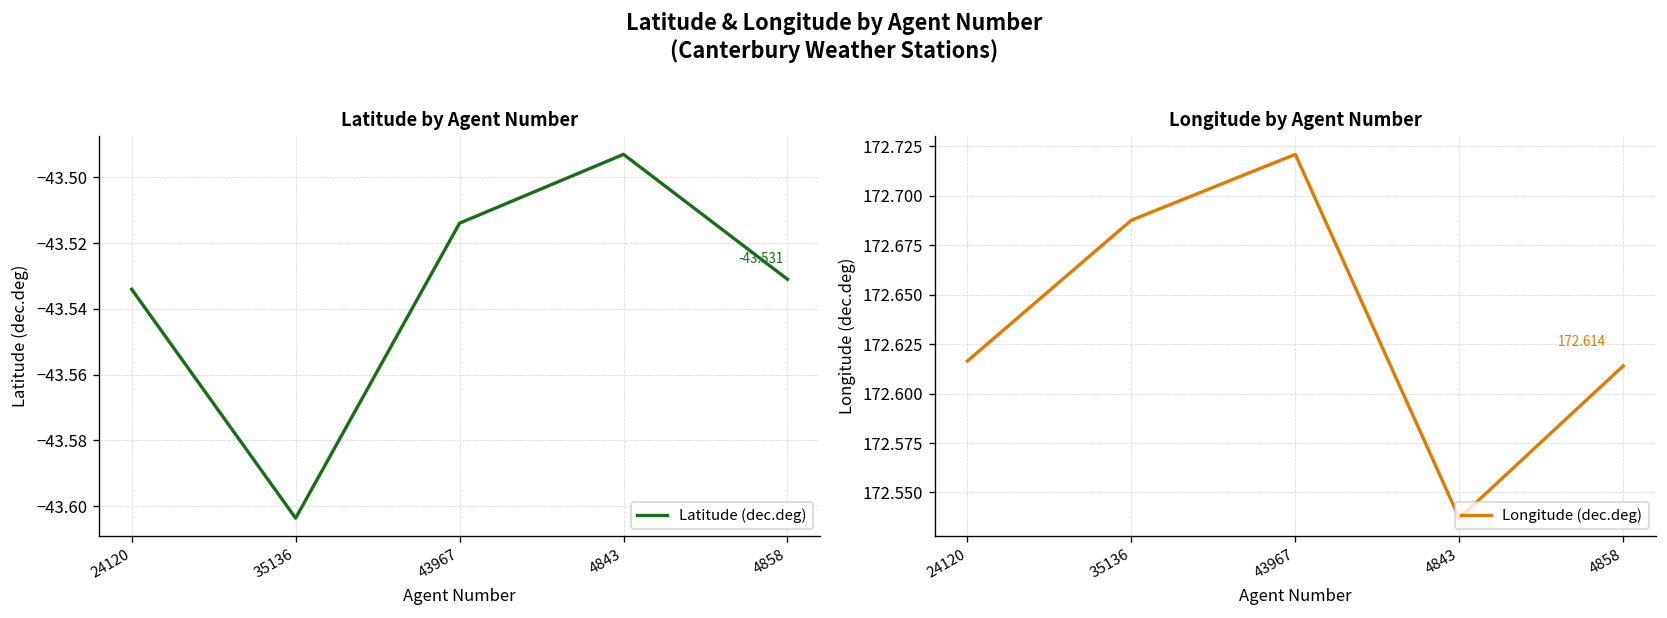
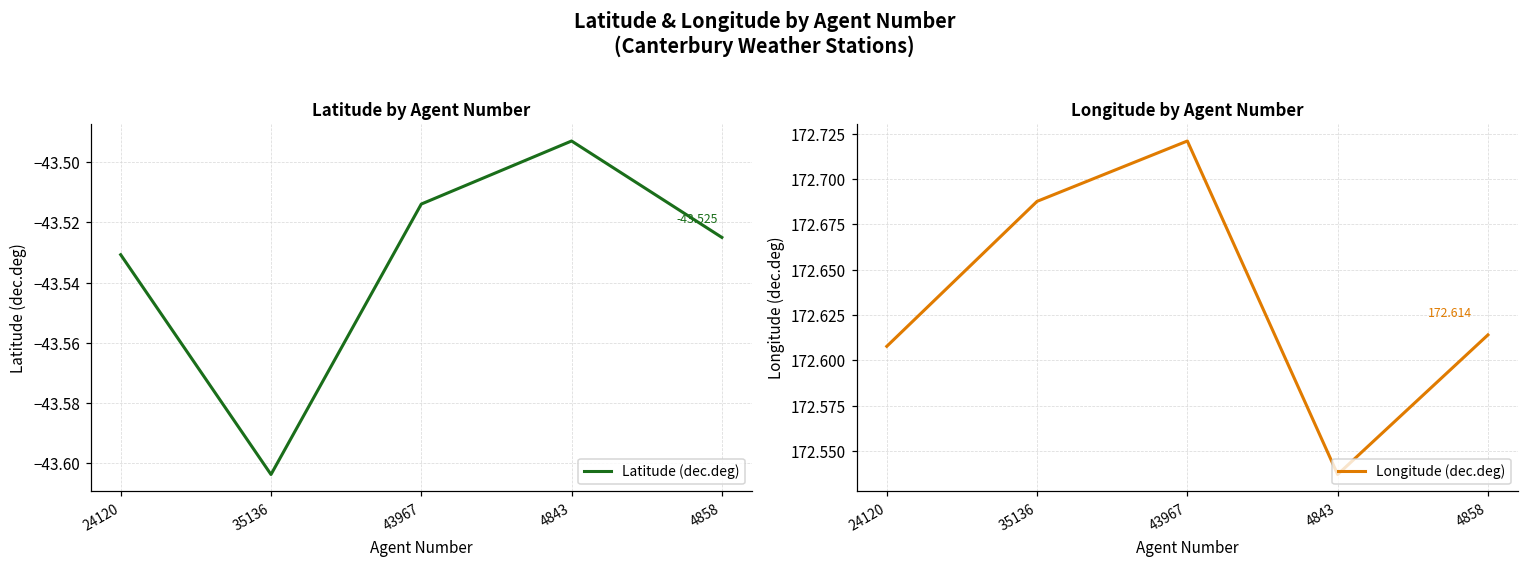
Latitude by Agent Number, 24120: -43.534 -> -43.531
Latitude by Agent Number, 4858: -43.531 -> -43.525
Longitude by Agent Number, 24120: 172.616 -> 172.608
